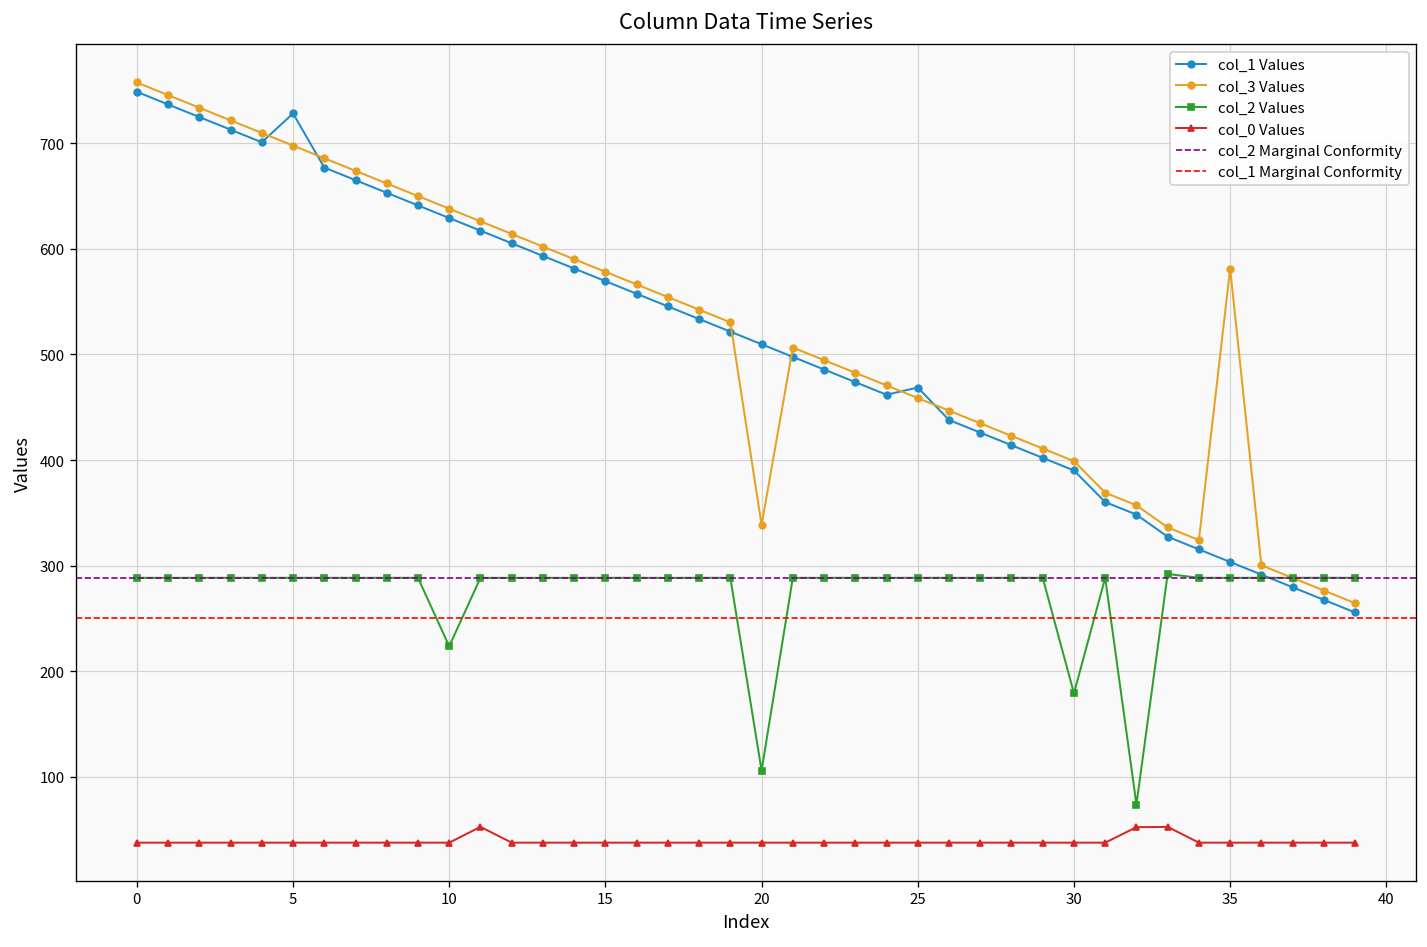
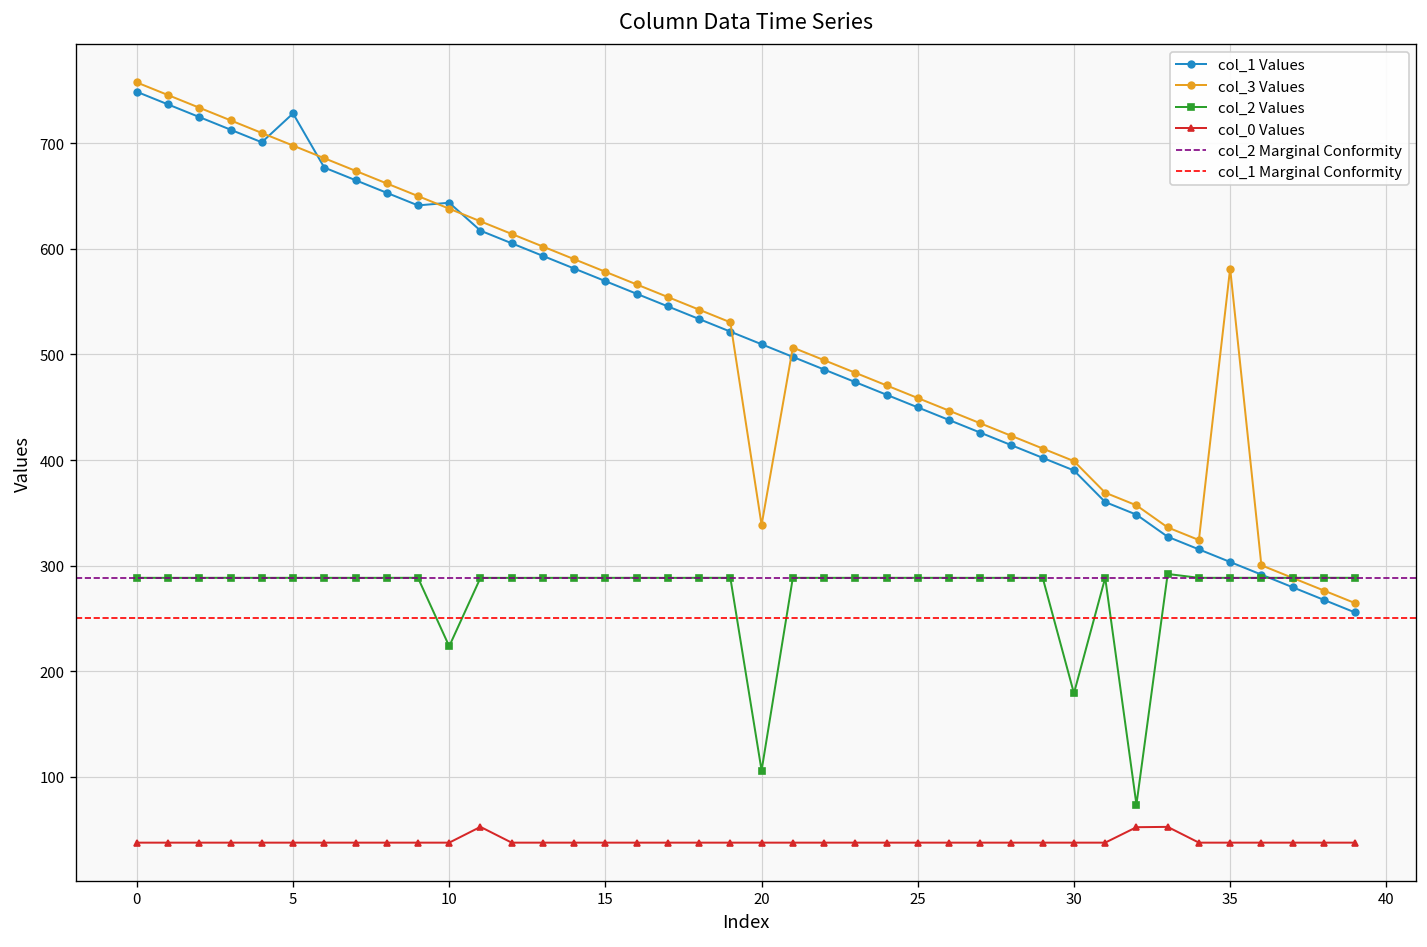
col_1 Values, 10: 630 -> 640
col_1 Values, 25: 470 -> 450
